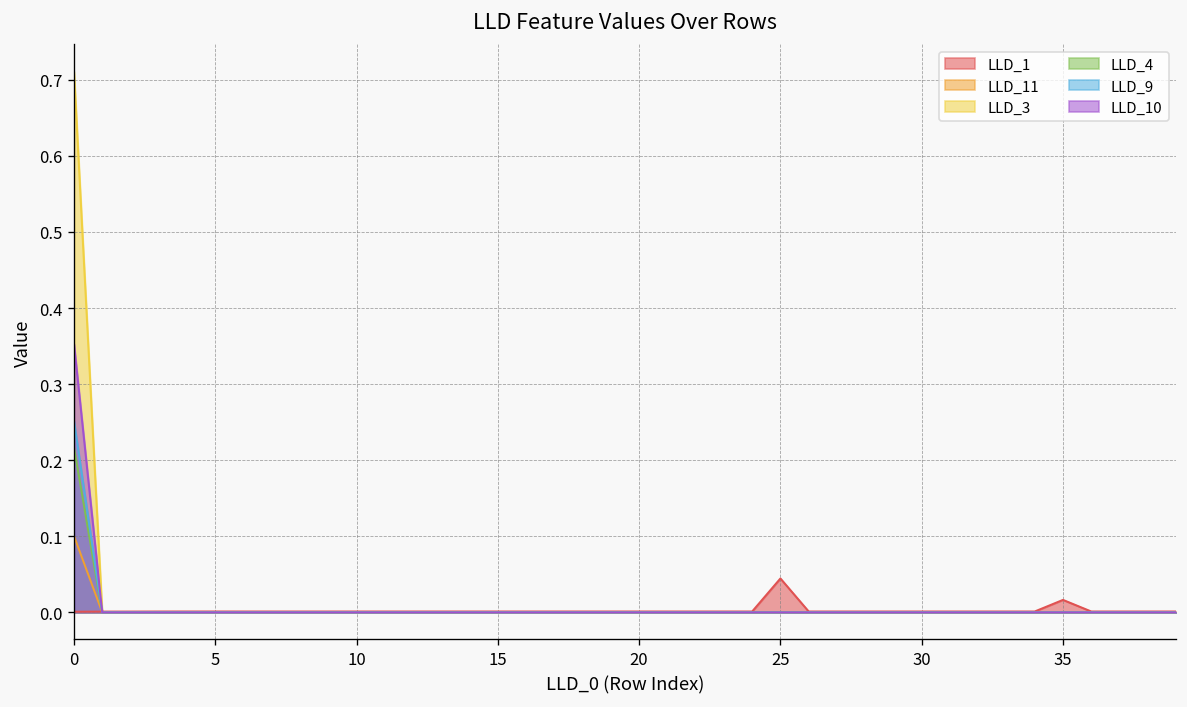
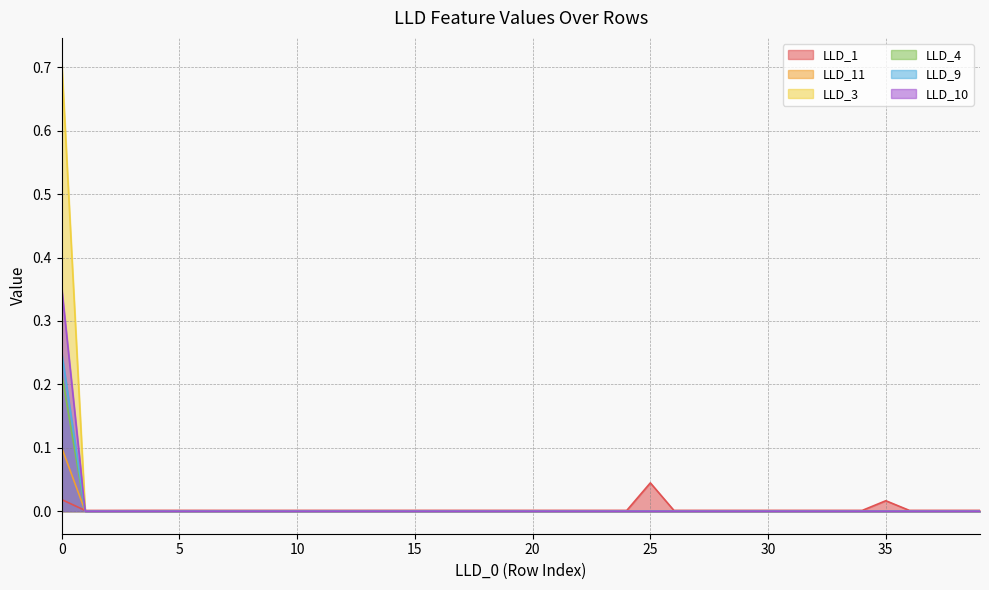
LLD_1, 0: 0.00 -> 0.02
